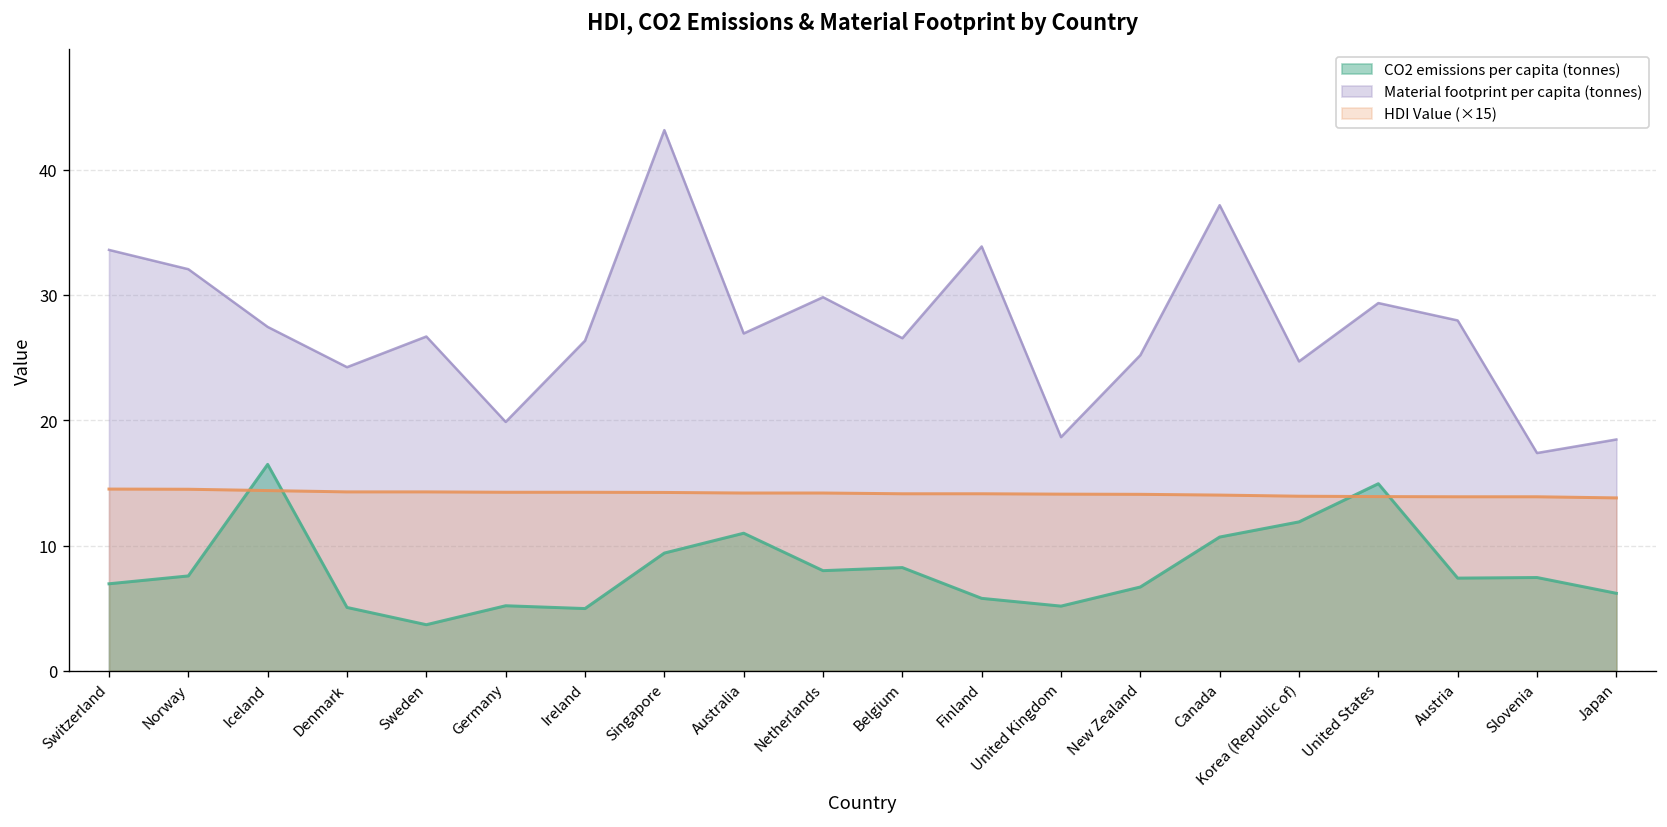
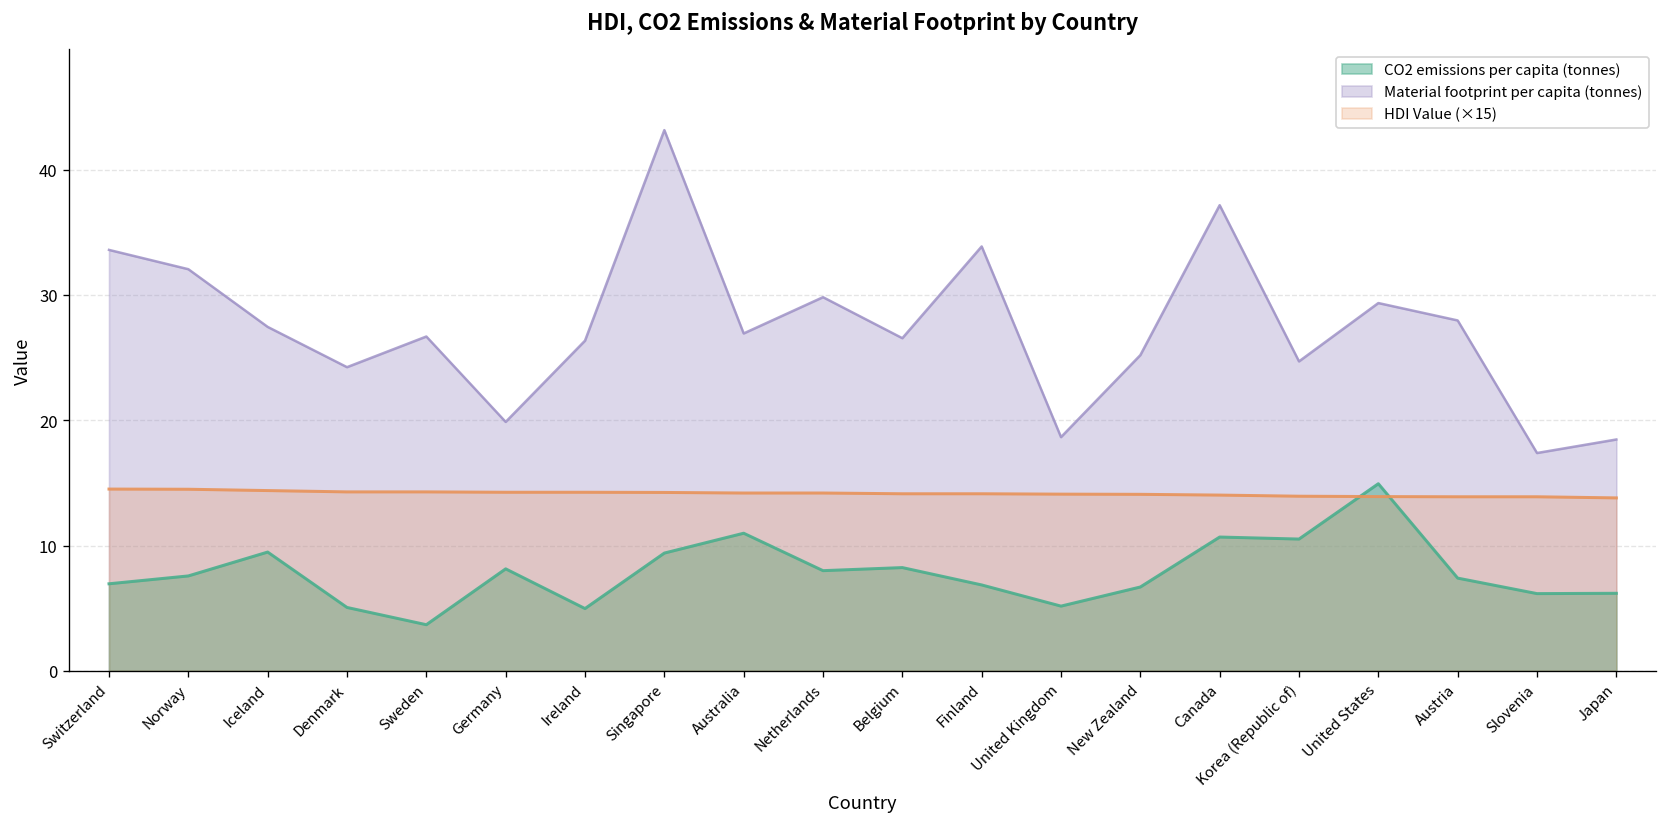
CO2 emissions per capita (tonnes), Iceland: 16.5 -> 9.5
CO2 emissions per capita (tonnes), Germany: 5.2 -> 8.1
CO2 emissions per capita (tonnes), Finland: 5.8 -> 6.9
CO2 emissions per capita (tonnes), Korea (Republic of): 11.9 -> 10.5
CO2 emissions per capita (tonnes), Slovenia: 7.4 -> 6.2
